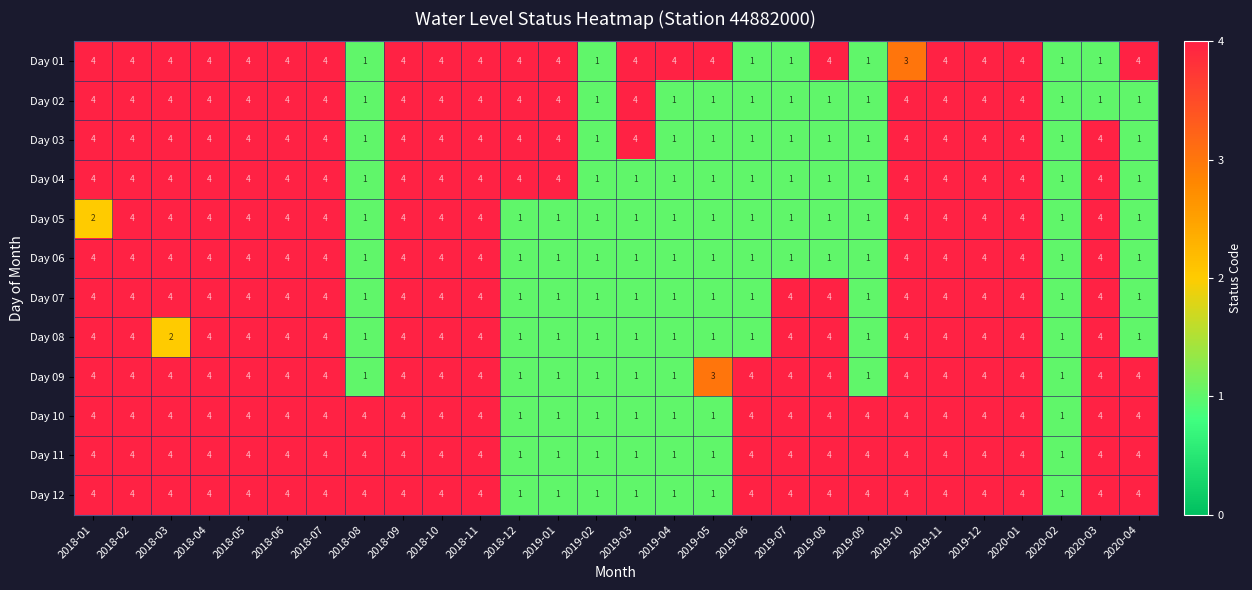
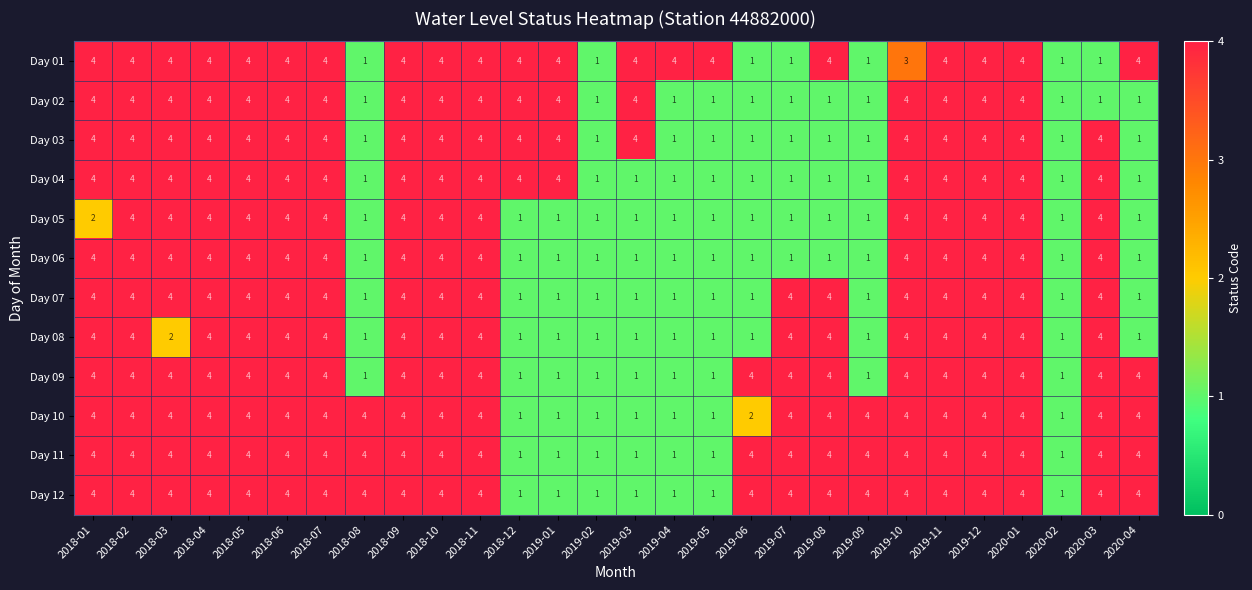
Day 09, 2019-05: 3 -> 1
Day 10, 2019-06: 4 -> 2
